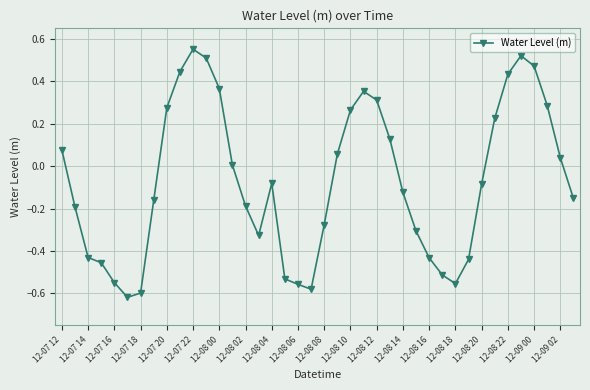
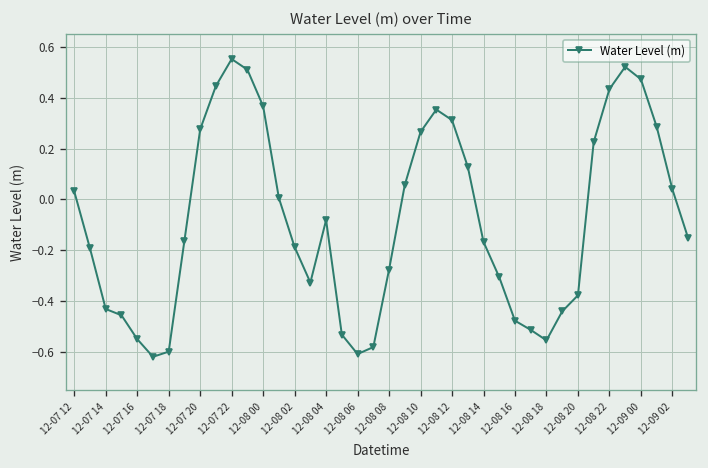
12-07 12: 0.08 -> 0.03
12-08 06: -0.56 -> -0.61
12-08 14: -0.12 -> -0.17
12-08 16: -0.43 -> -0.48
12-08 20: -0.08 -> -0.38
